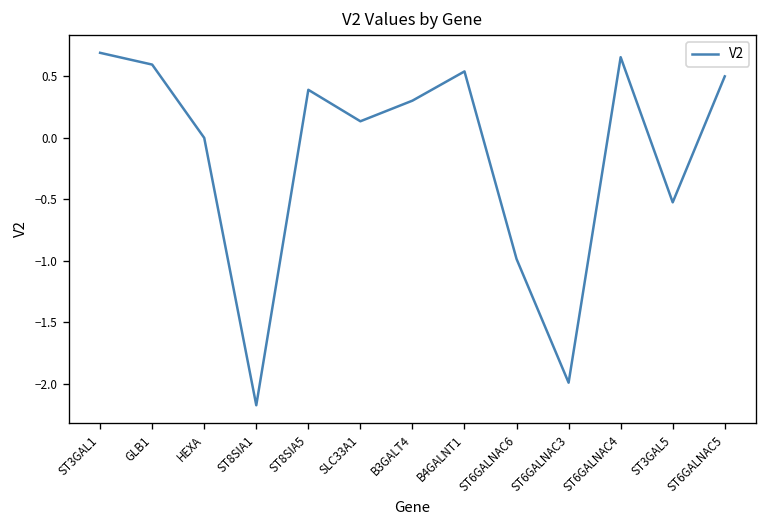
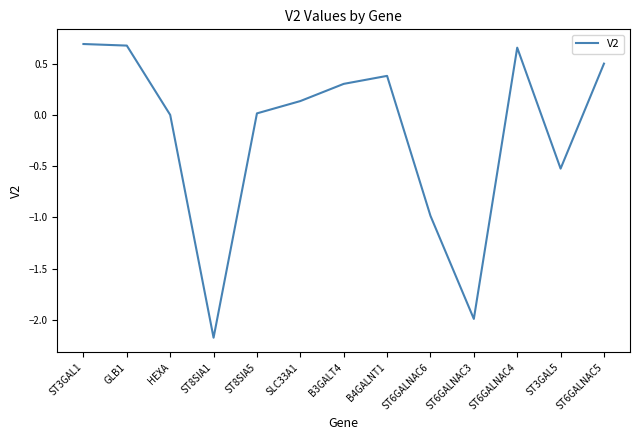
GLB1: 0.60 -> 0.68
ST8SIA5: 0.39 -> 0.01
B4GALNT1: 0.54 -> 0.38
